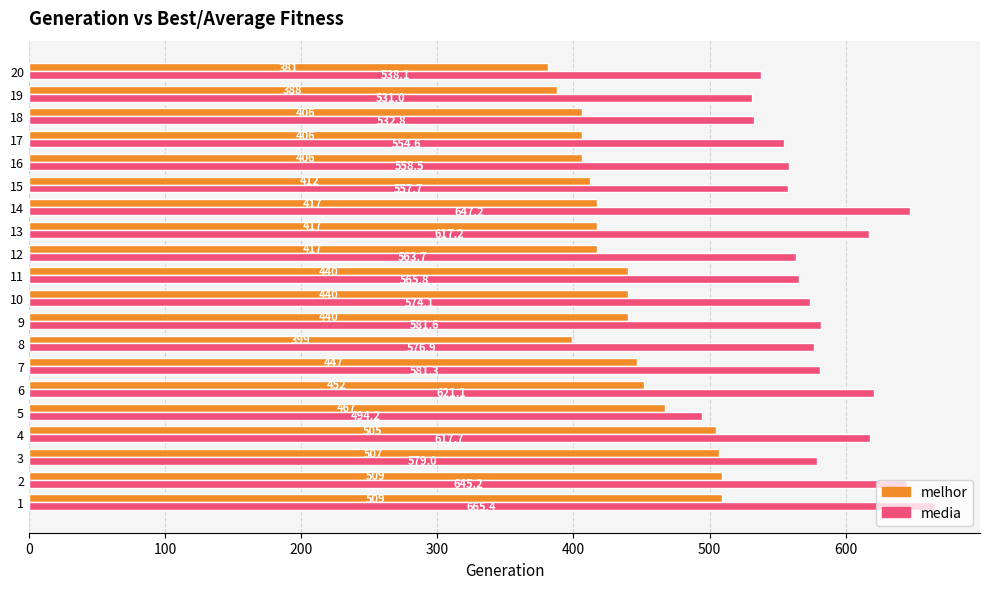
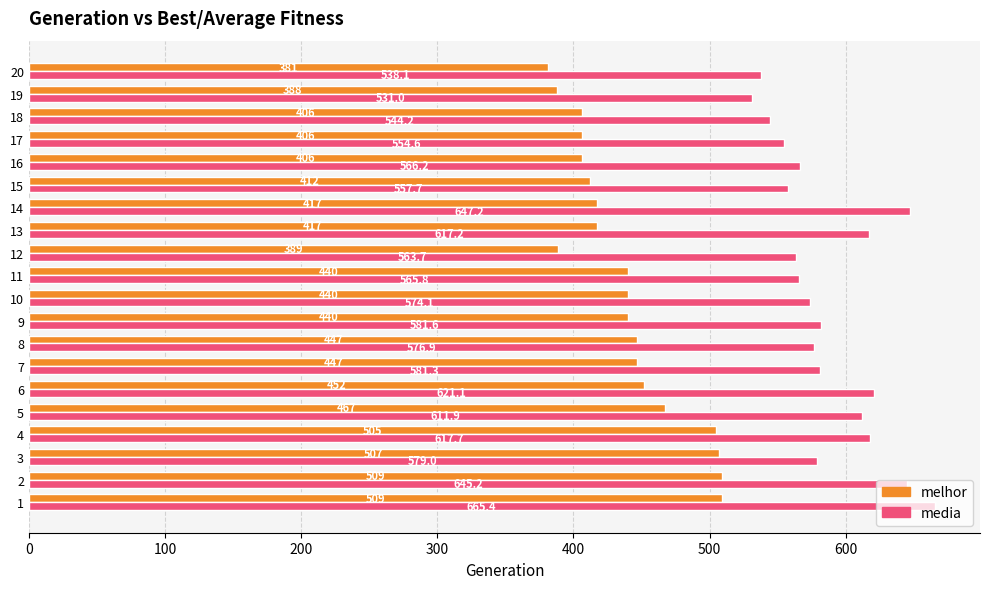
media, 18: 532.8 -> 544.2
media, 16: 558.5 -> 566.2
melhor, 12: 417 -> 389
melhor, 8: 399 -> 447
media, 5: 494.2 -> 611.9
